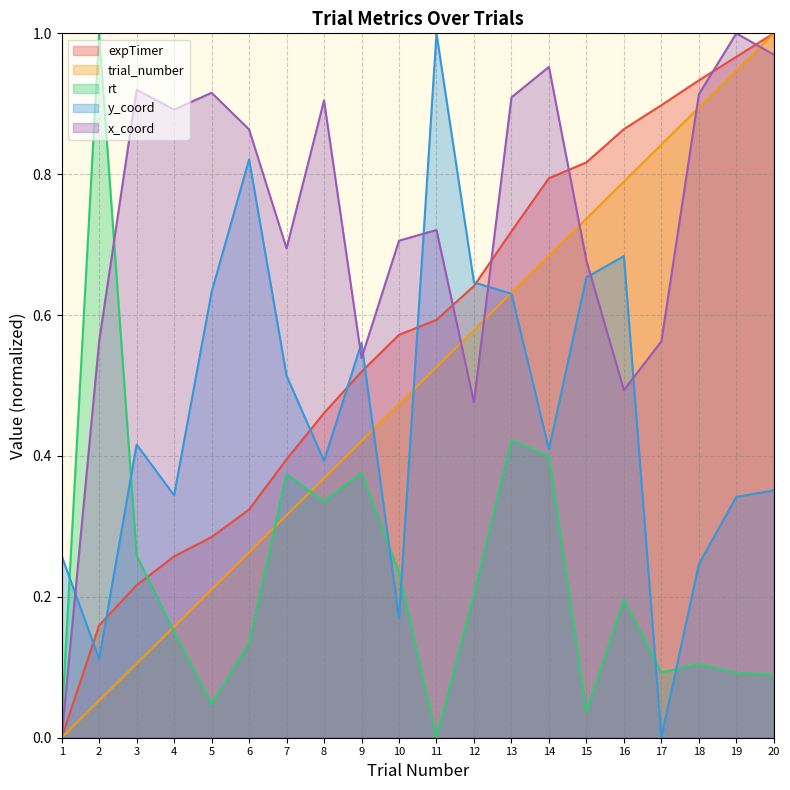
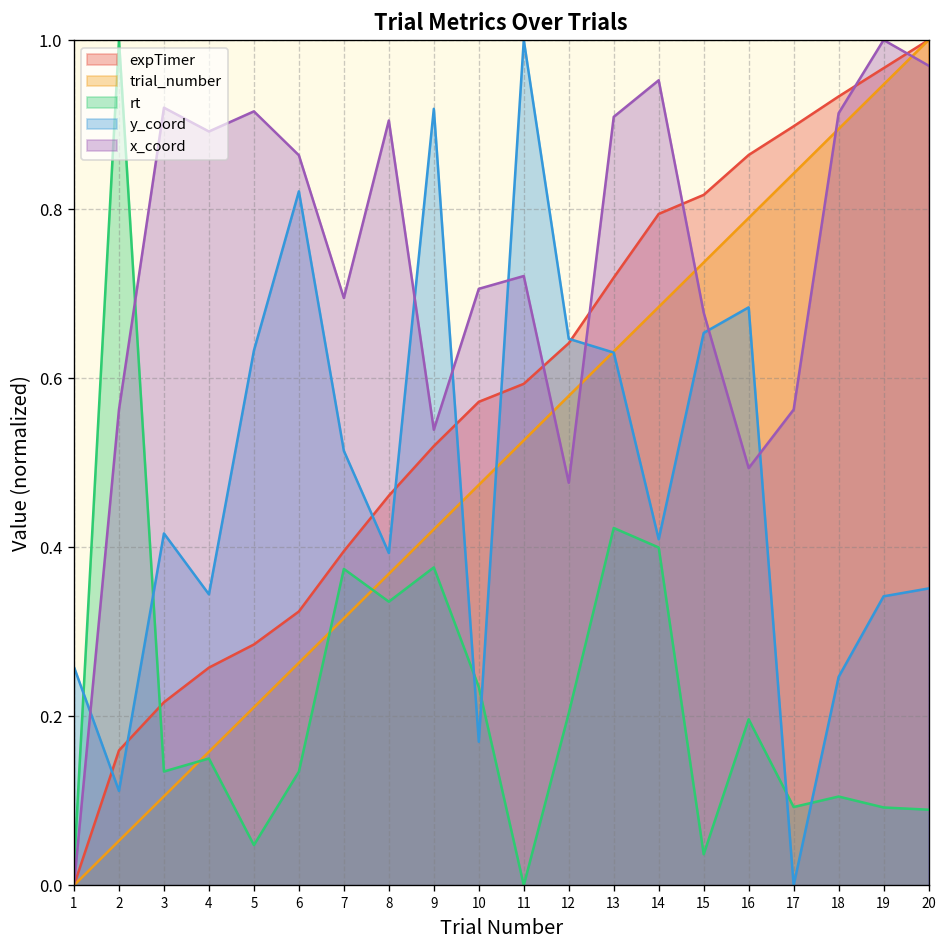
rt, 3: 0.26 -> 0.13
y_coord, 9: 0.56 -> 0.92
